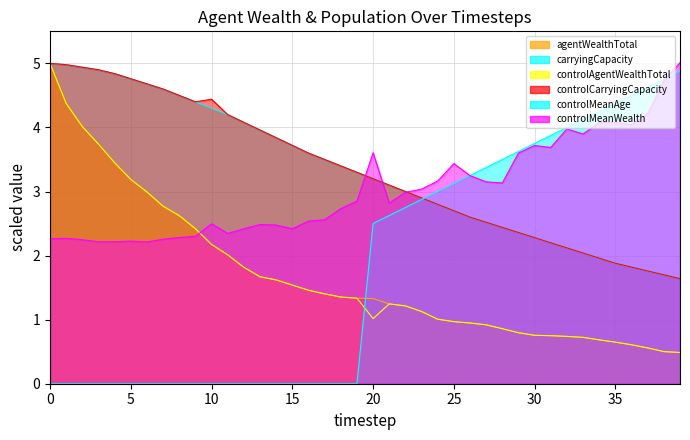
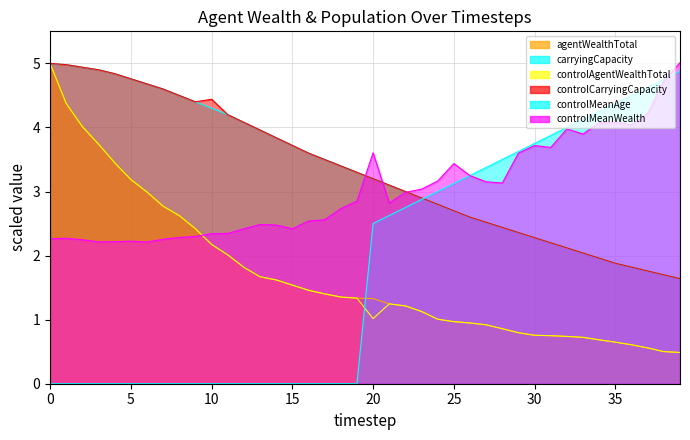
controlMeanWealth, 10: 2.5 -> 2.3
